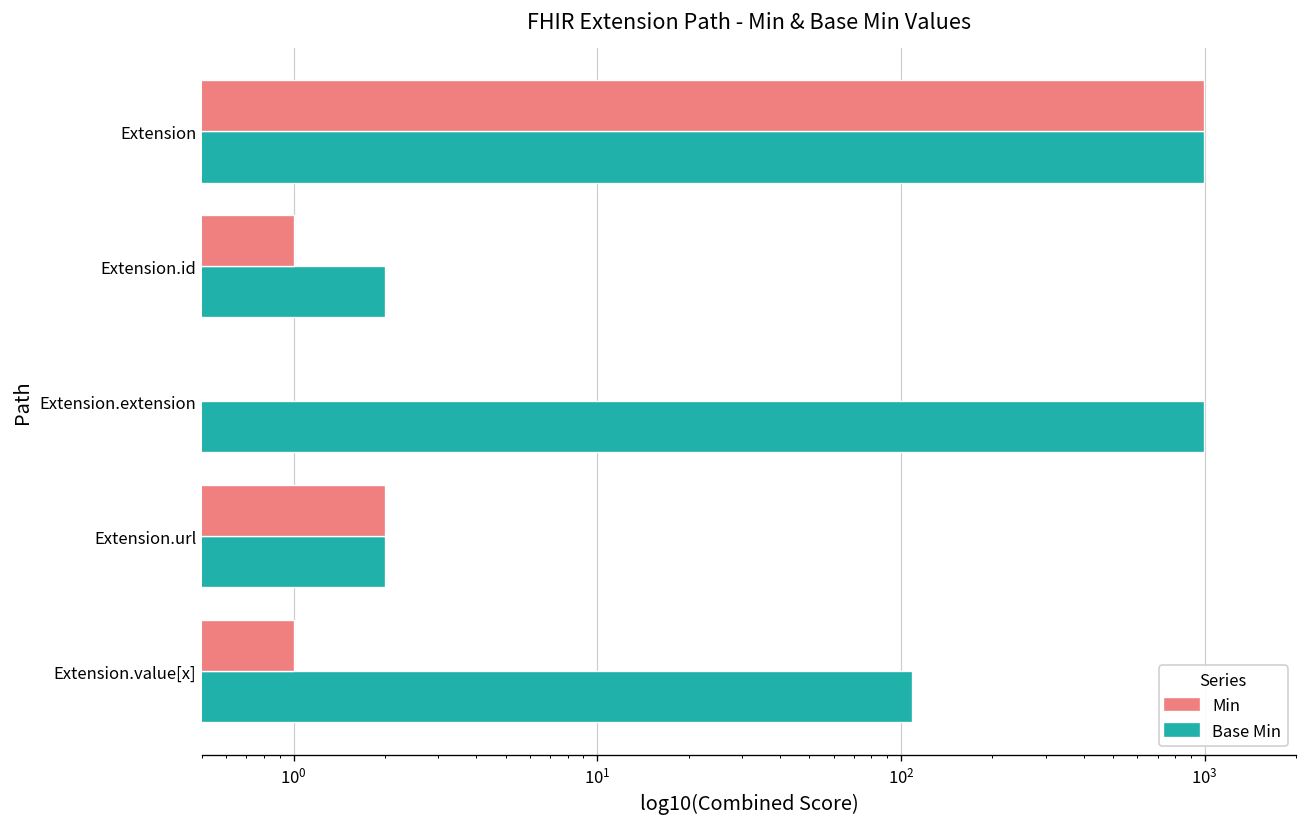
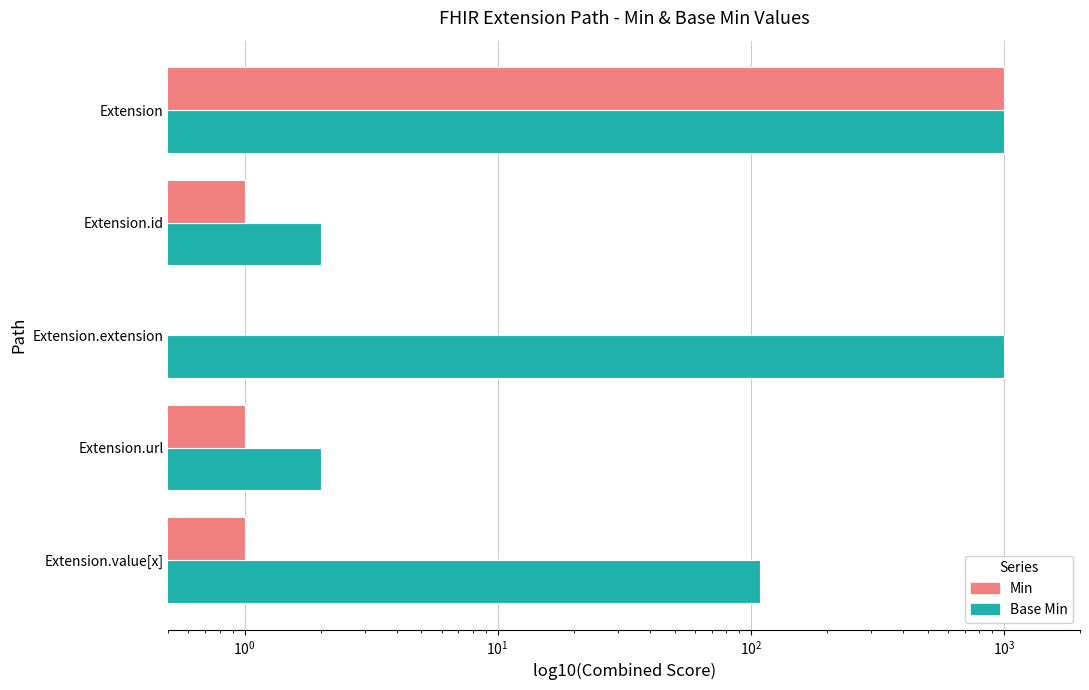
Min, Extension.url: 2 -> 1
